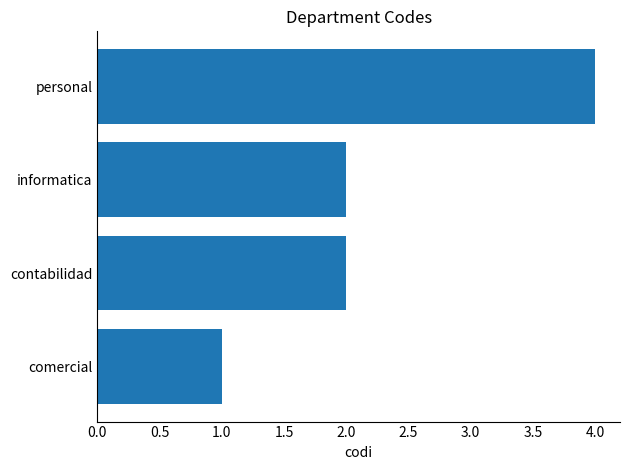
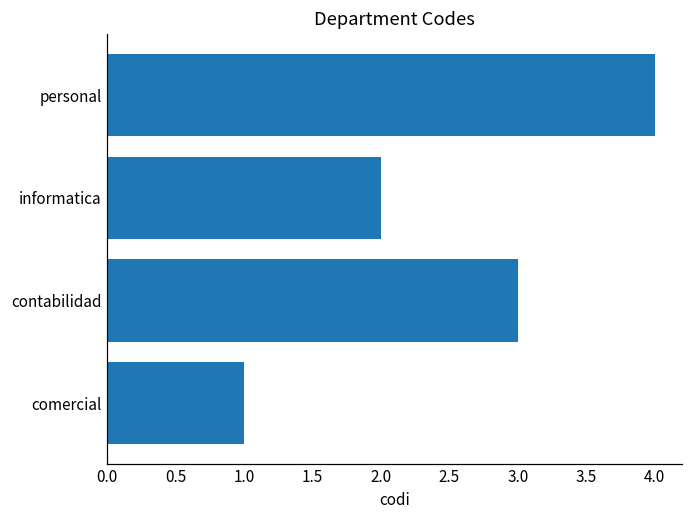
contabilidad: 2 -> 3
